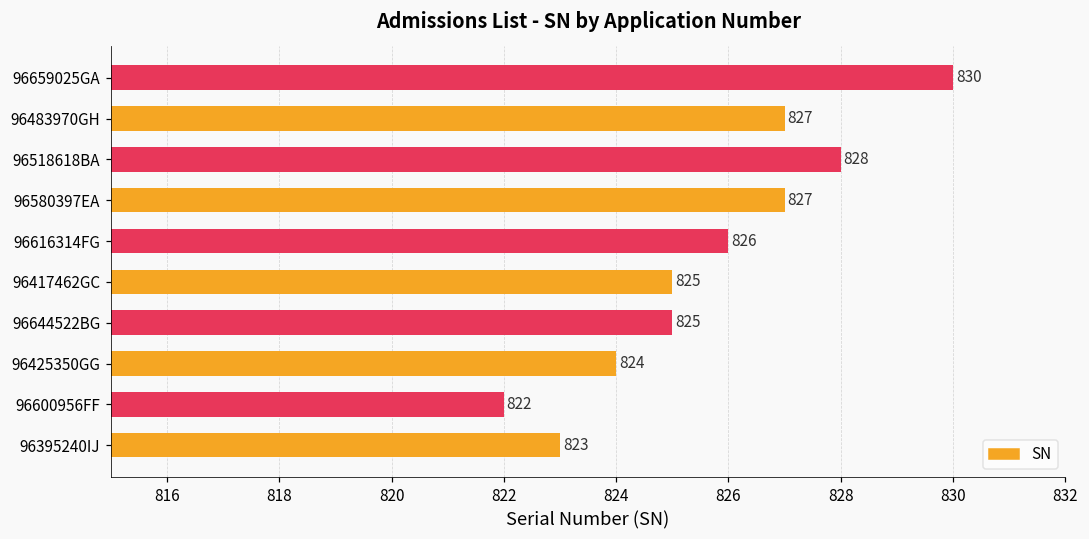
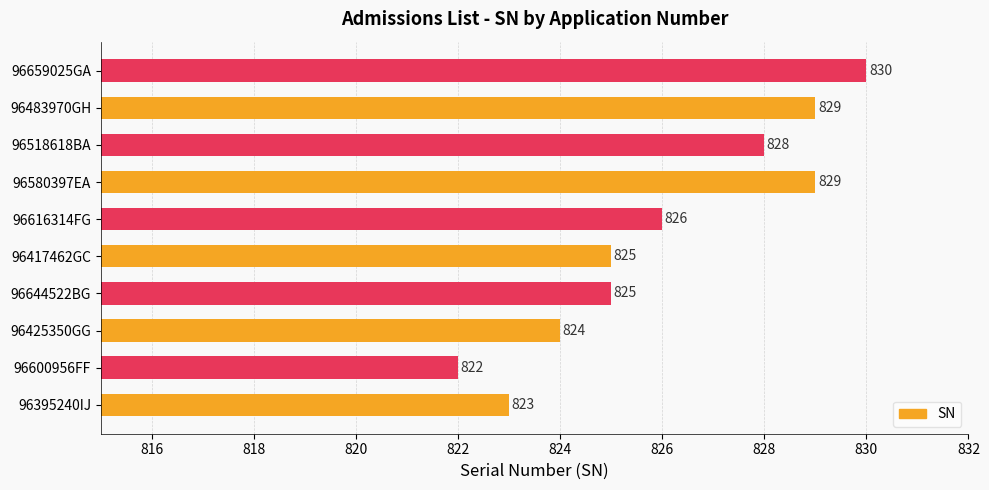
96483970GH: 827 -> 829
96580397EA: 827 -> 829
